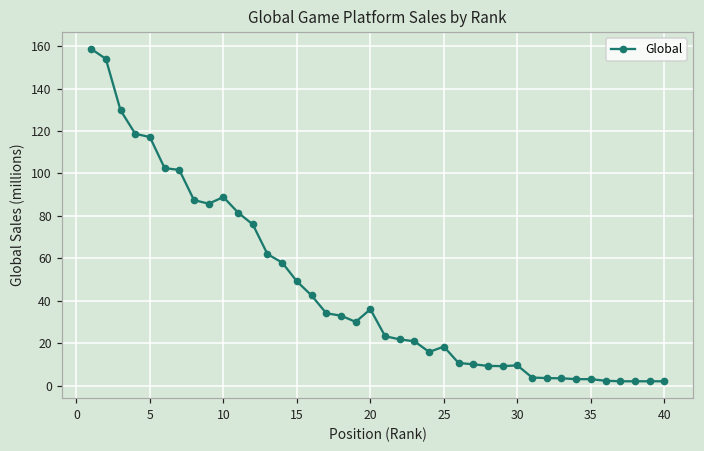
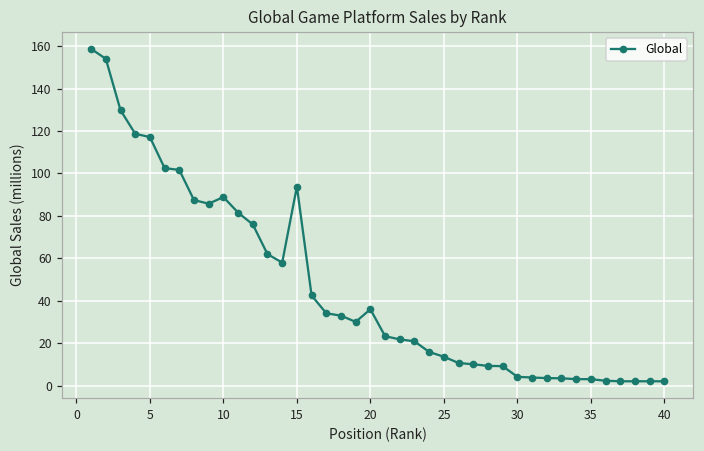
15: 49 -> 94
25: 18 -> 14
30: 10 -> 4
